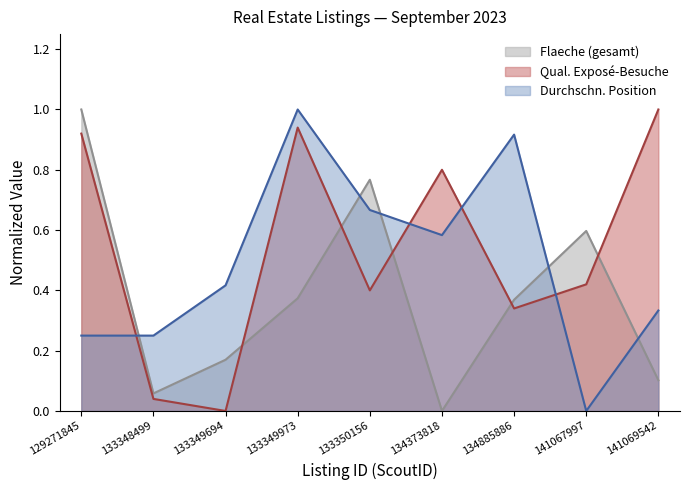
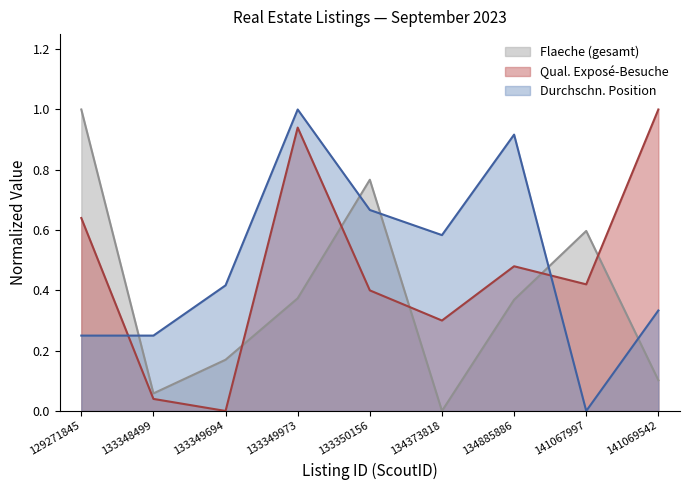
Qual. Exposé-Besuche, 129271845: 0.92 -> 0.64
Qual. Exposé-Besuche, 134373818: 0.80 -> 0.30
Qual. Exposé-Besuche, 134885886: 0.34 -> 0.48
